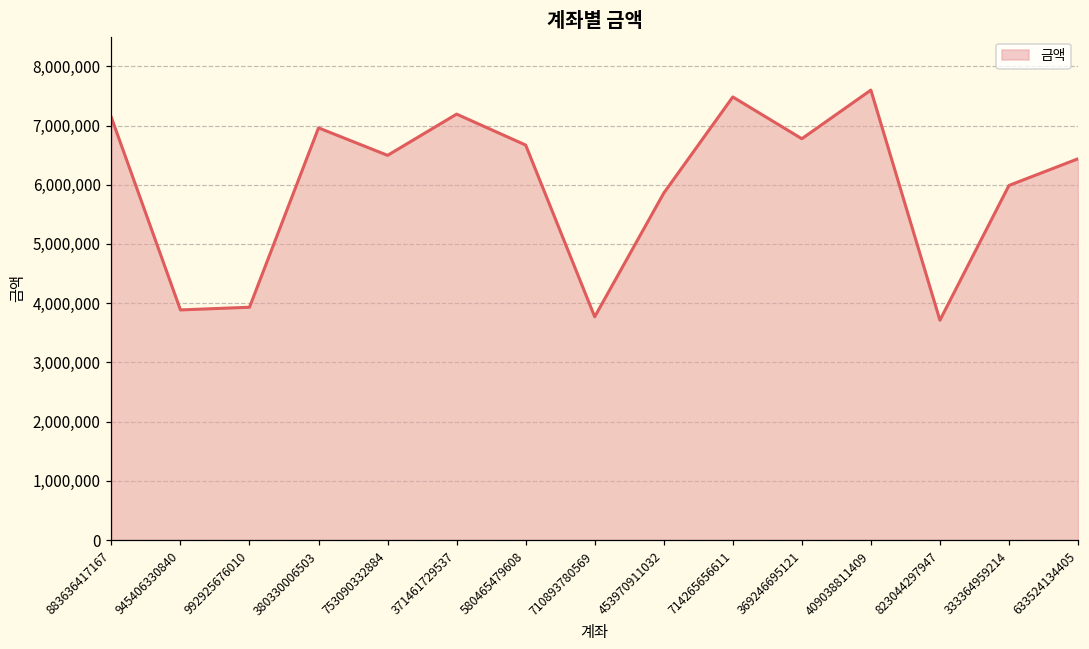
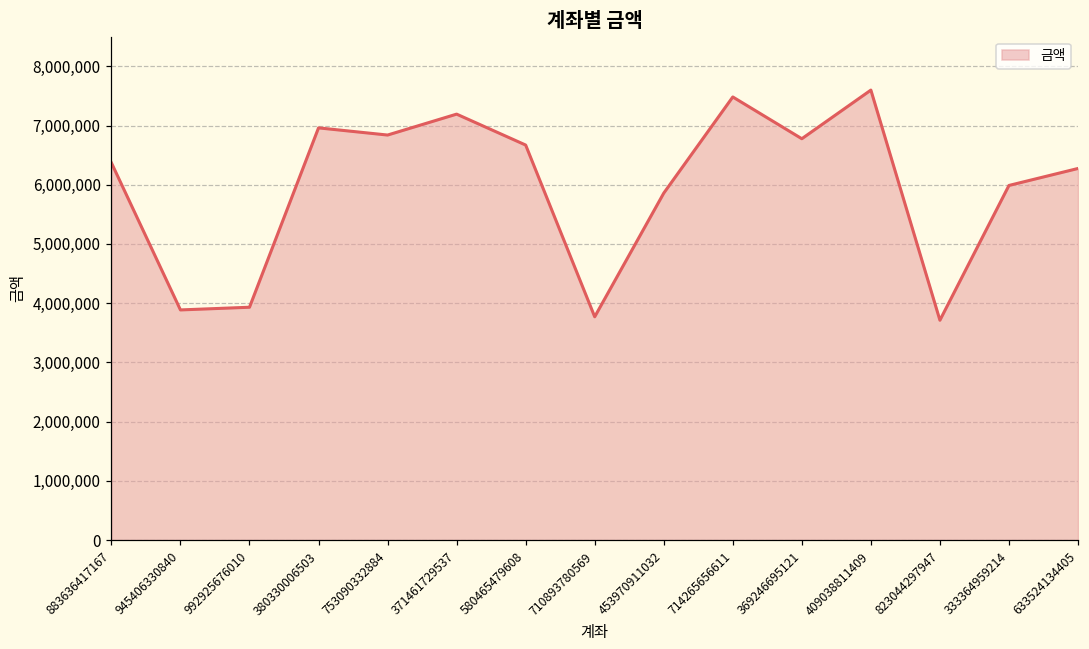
883636417167: 7,100,000 -> 6,400,000
753090332884: 6,500,000 -> 6,800,000
633524134405: 6,400,000 -> 6,300,000
